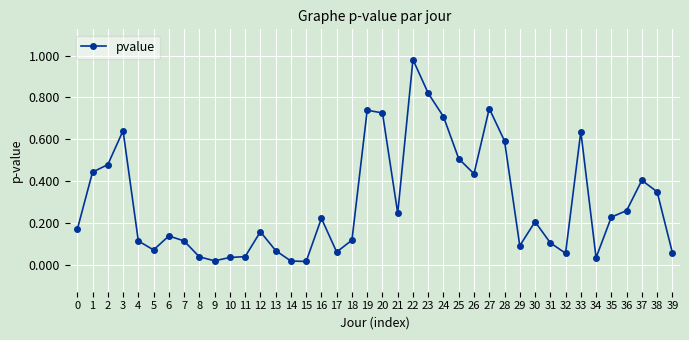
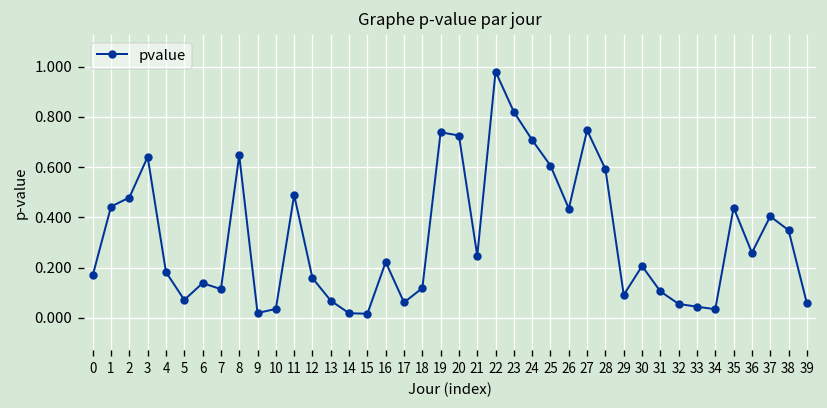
4: 0.11 -> 0.18
8: 0.04 -> 0.65
11: 0.04 -> 0.49
25: 0.51 -> 0.61
33: 0.64 -> 0.04
35: 0.23 -> 0.44
